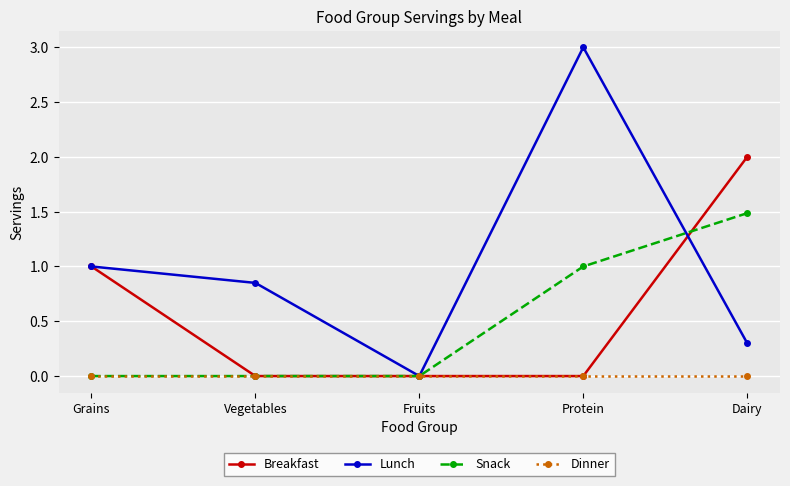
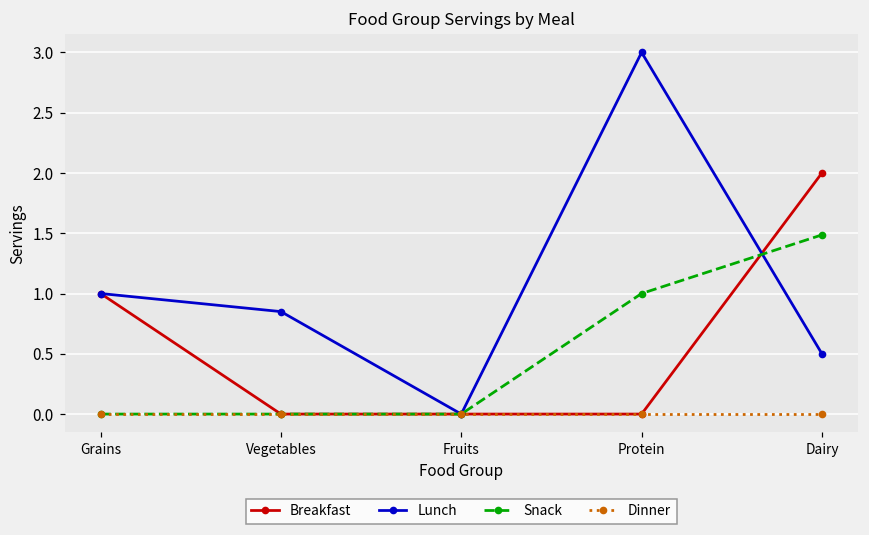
Lunch, Dairy: 0.3 -> 0.5
